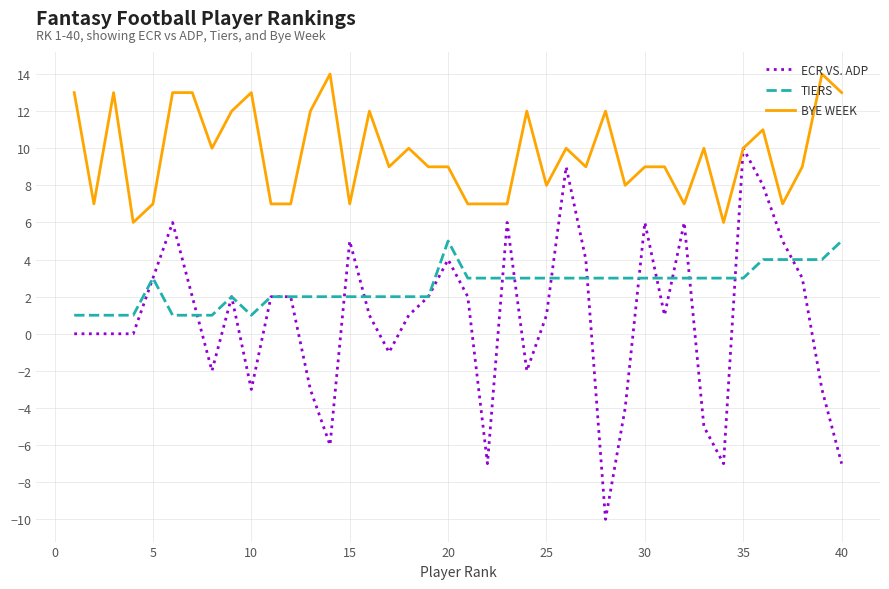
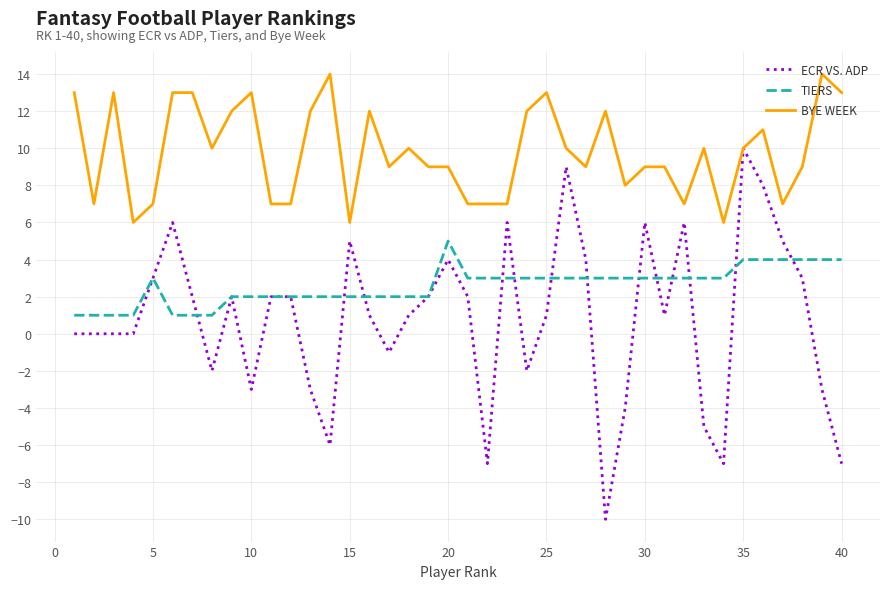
TIERS, 10: 1 -> 2
BYE WEEK, 15: 7 -> 6
BYE WEEK, 25: 8 -> 13
TIERS, 35: 3 -> 4
TIERS, 40: 5 -> 4
